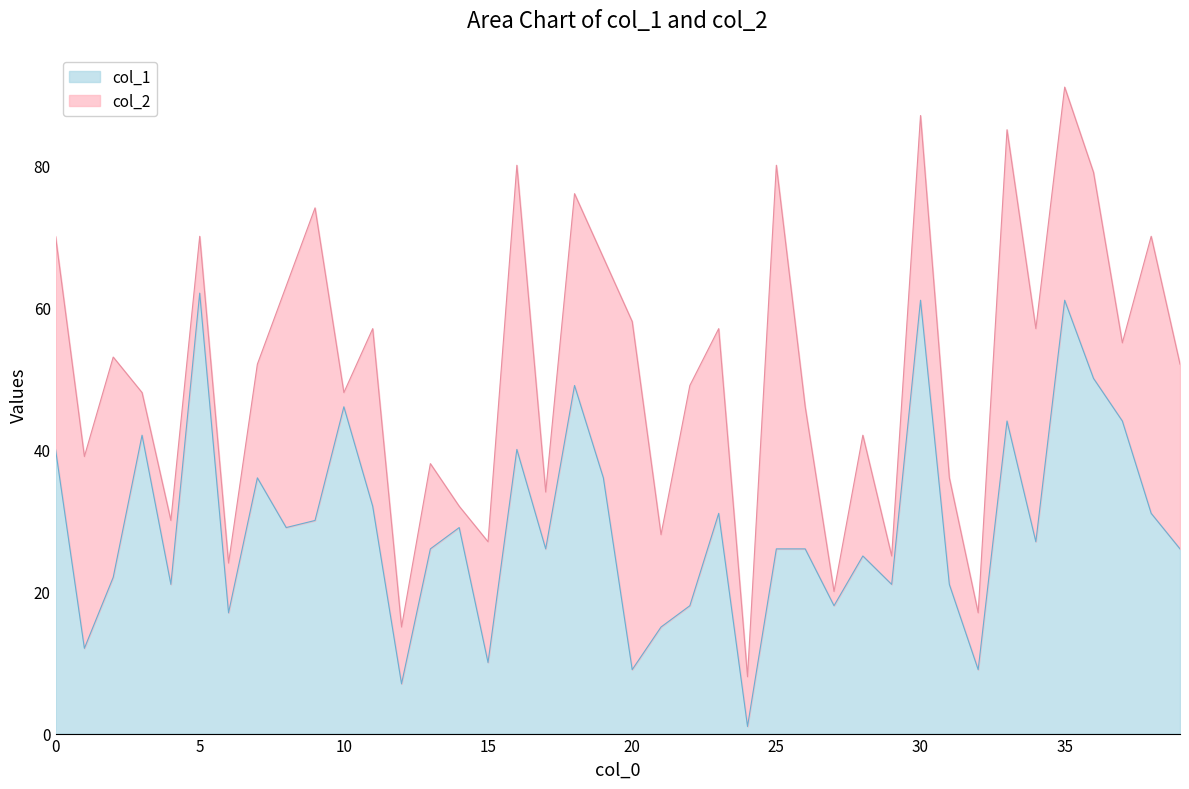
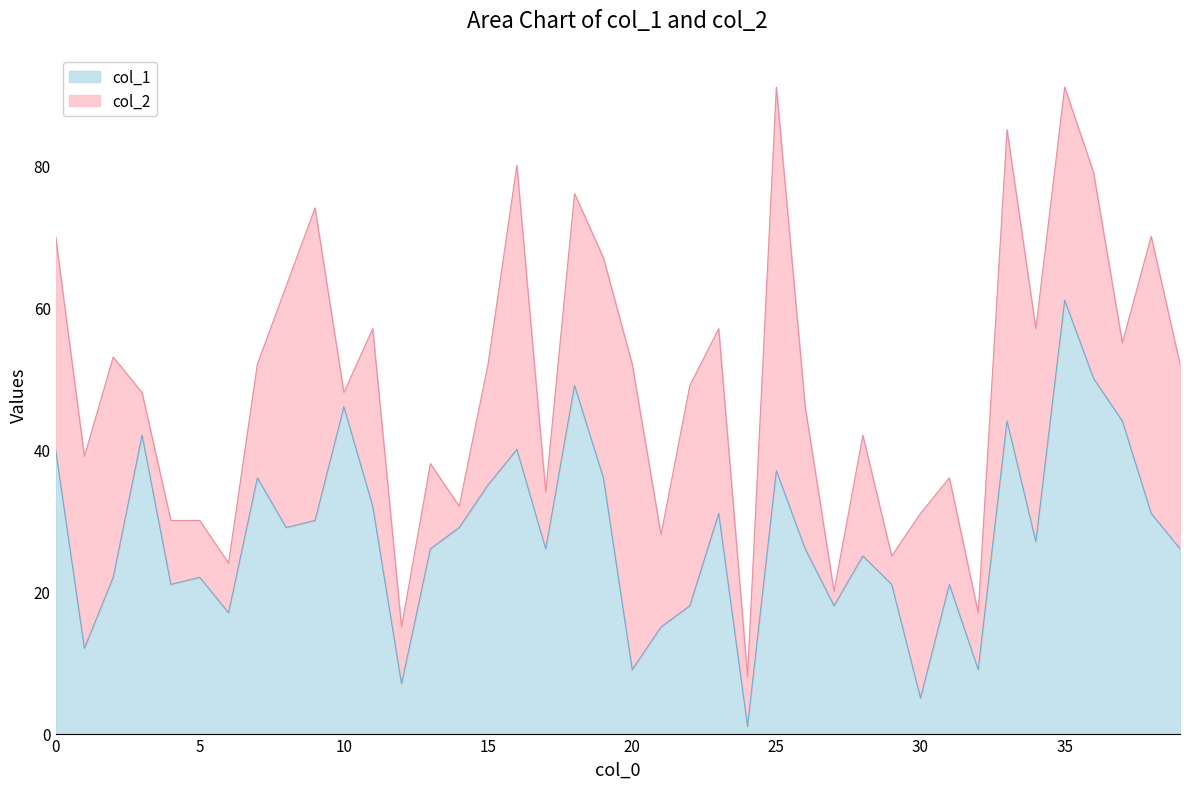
col_1, 5: 62 -> 22
col_1, 15: 10 -> 35
col_2, 20: 49 -> 43
col_1, 25: 26 -> 37
col_1, 30: 61 -> 5
